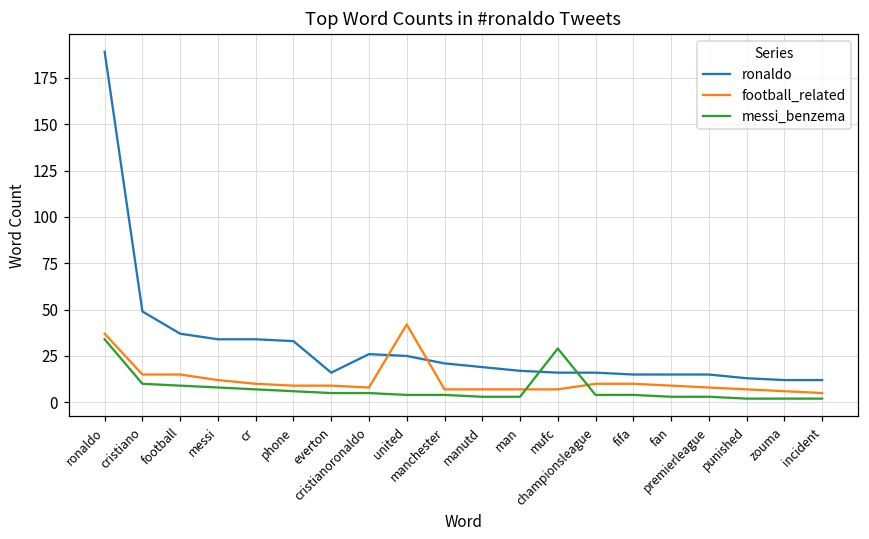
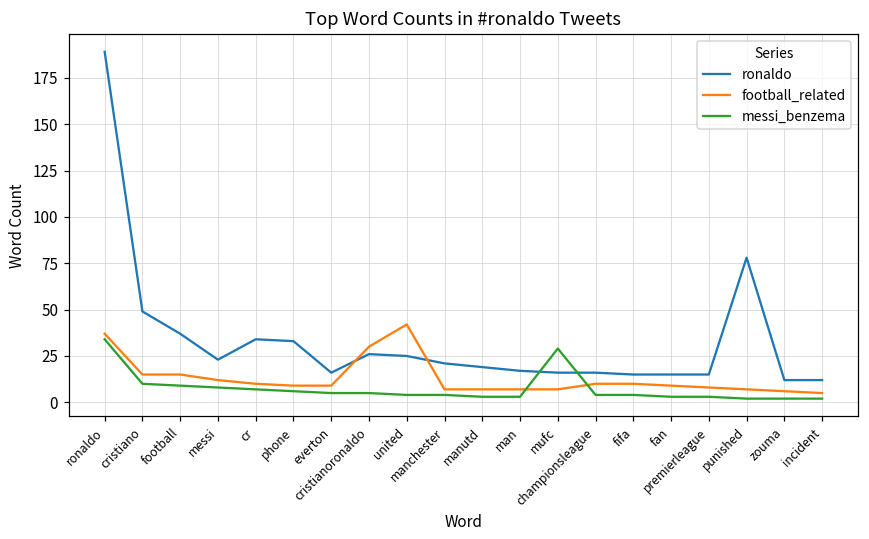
ronaldo, messi: 34 -> 23
football_related, cristianoronaldo: 8 -> 30
ronaldo, punished: 13 -> 78
